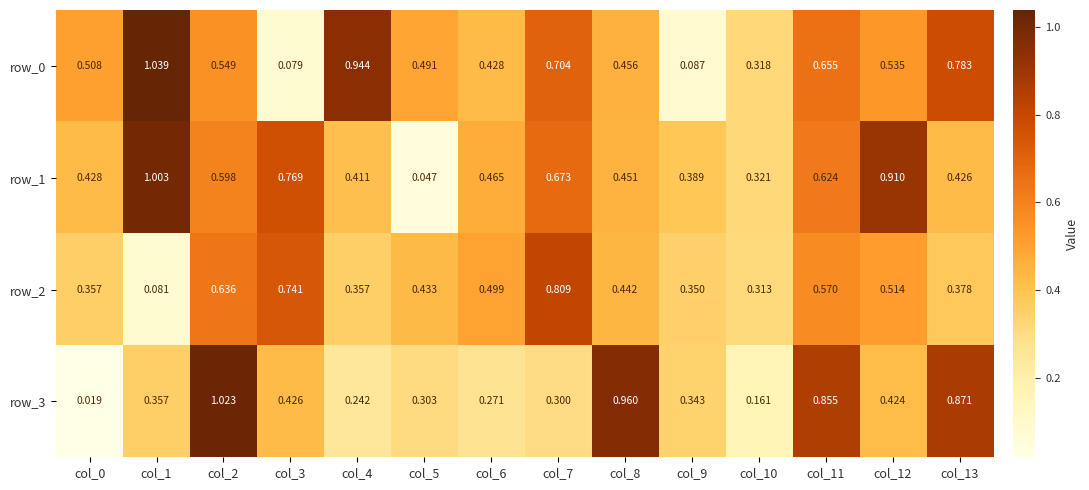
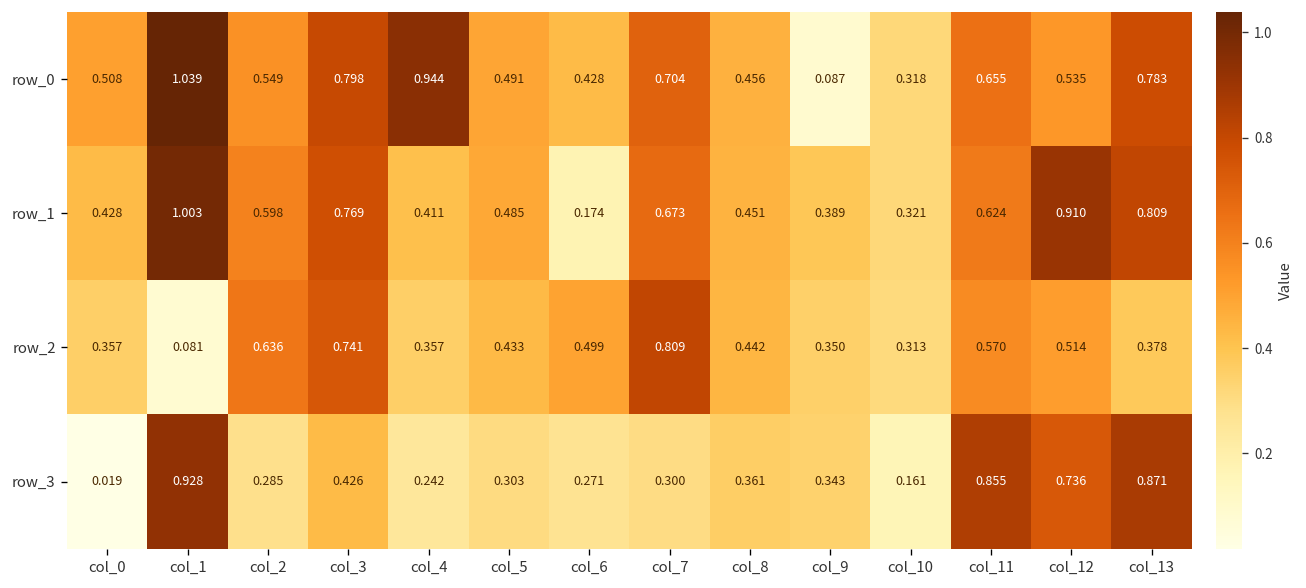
row_0, col_3: 0.079 -> 0.798
row_1, col_5: 0.047 -> 0.485
row_1, col_6: 0.465 -> 0.174
row_1, col_13: 0.426 -> 0.809
row_3, col_1: 0.357 -> 0.928
row_3, col_2: 1.023 -> 0.285
row_3, col_8: 0.960 -> 0.361
row_3, col_12: 0.424 -> 0.736
